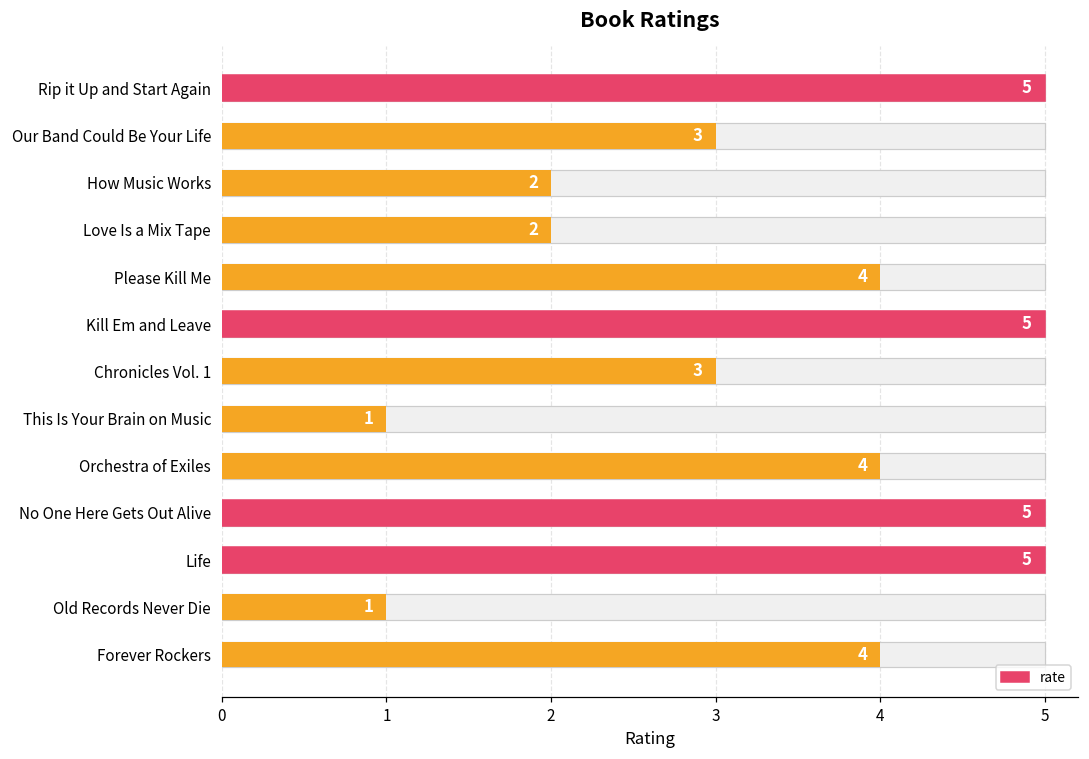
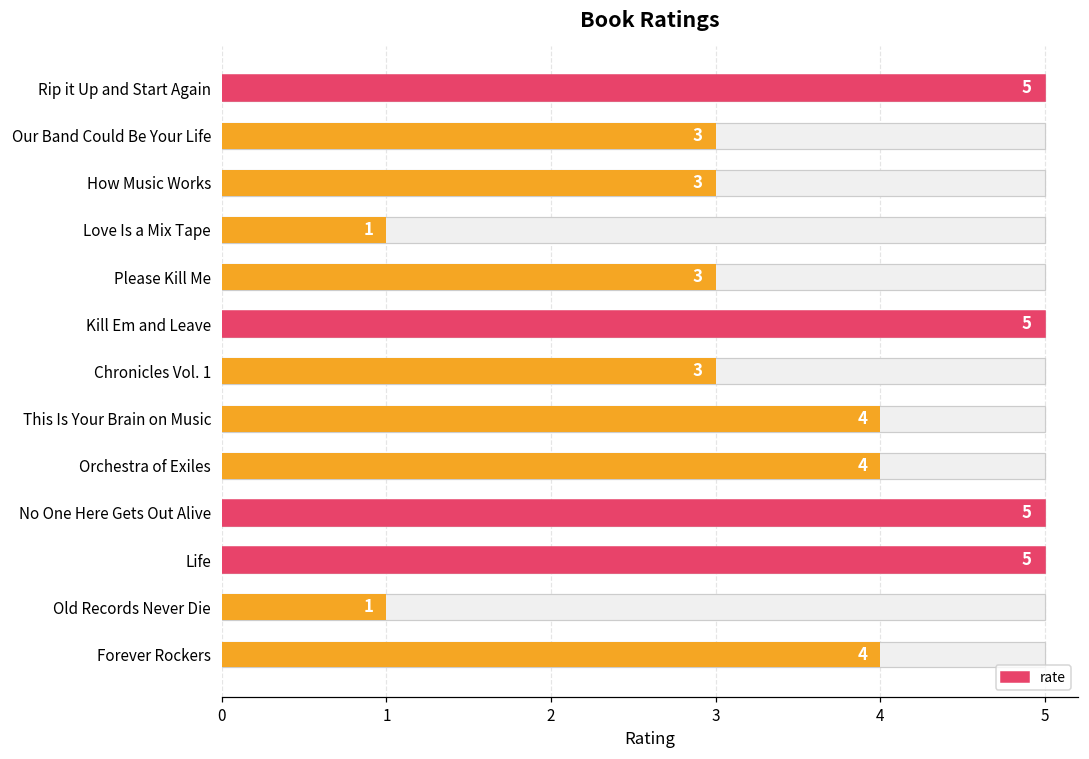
rate, How Music Works: 2 -> 3
rate, Love Is a Mix Tape: 2 -> 1
rate, Please Kill Me: 4 -> 3
rate, This Is Your Brain on Music: 1 -> 4
